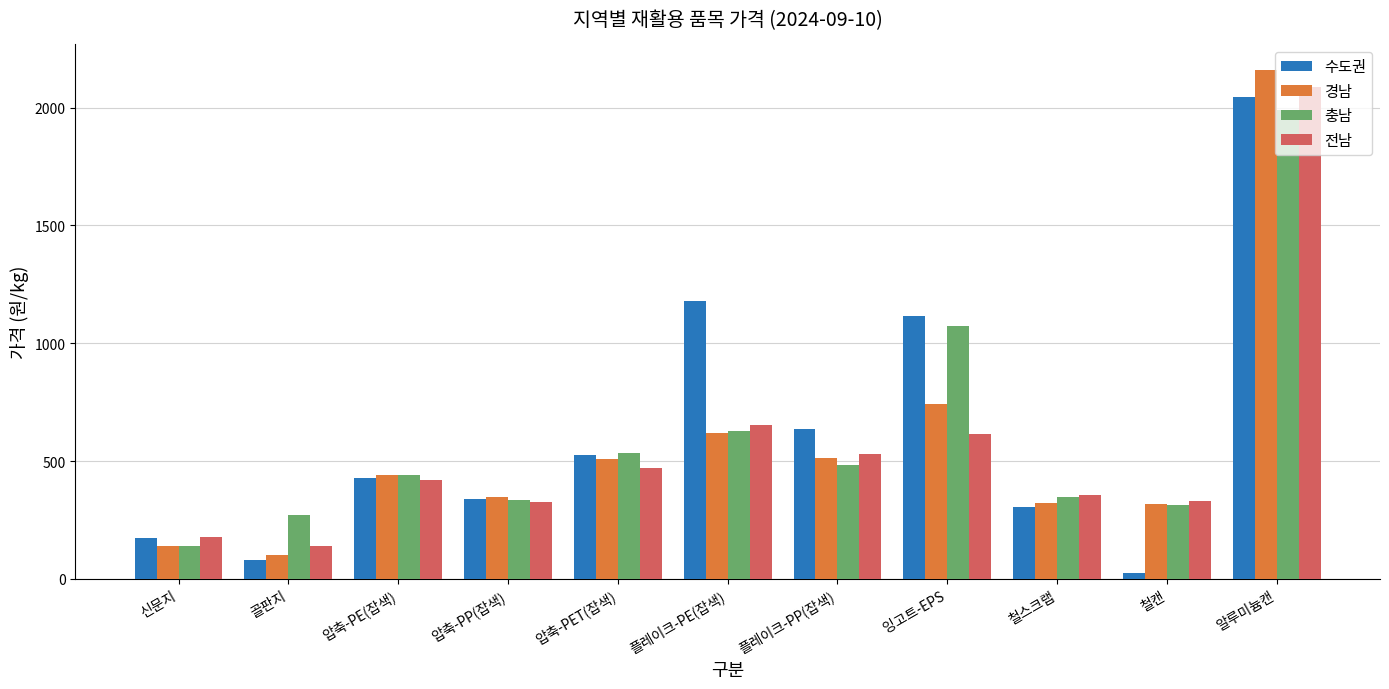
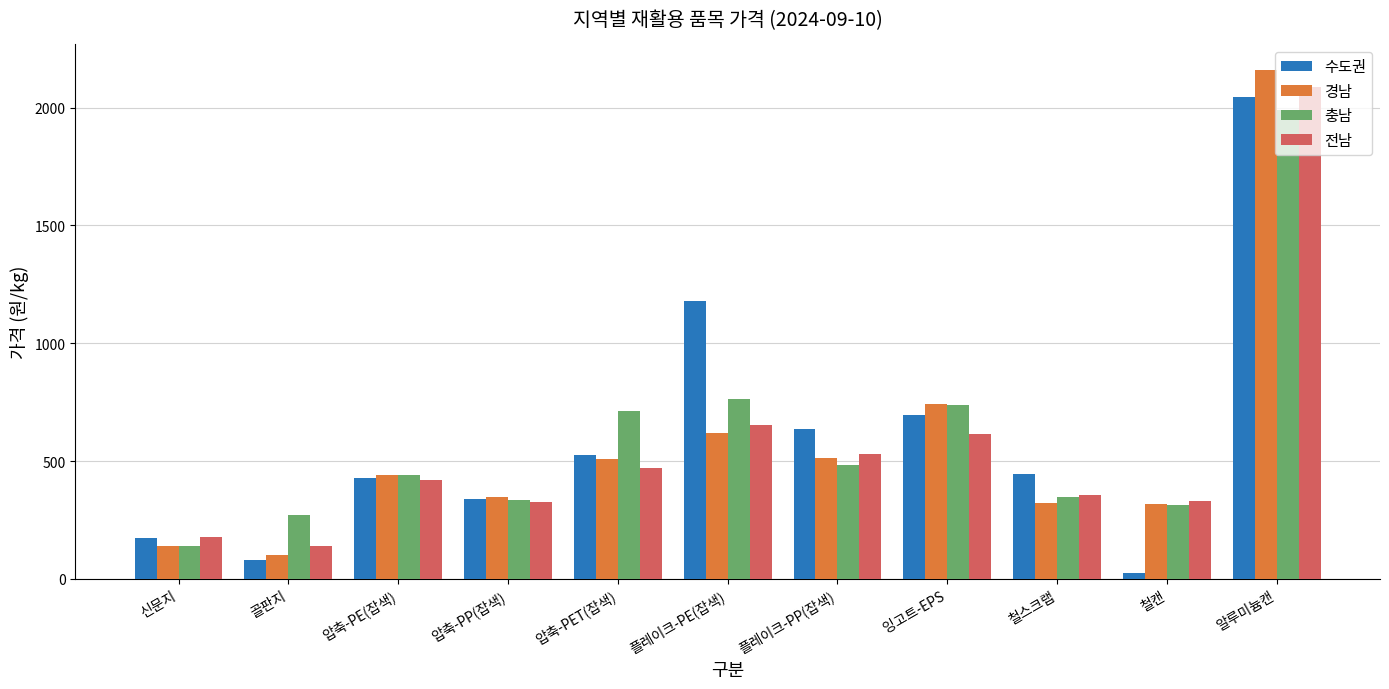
충남, 압축-PET(잡색): 540 -> 710
충남, 플레이크-PE(잡색): 630 -> 760
수도권, 잉고트-EPS: 1110 -> 700
충남, 잉고트-EPS: 1070 -> 740
수도권, 철스크랩: 310 -> 440
